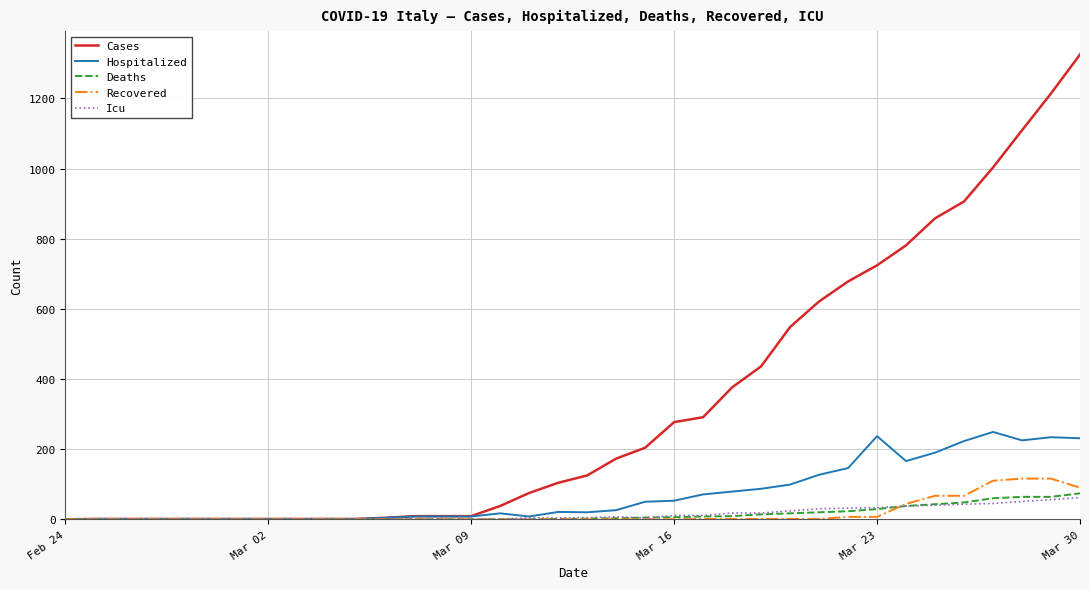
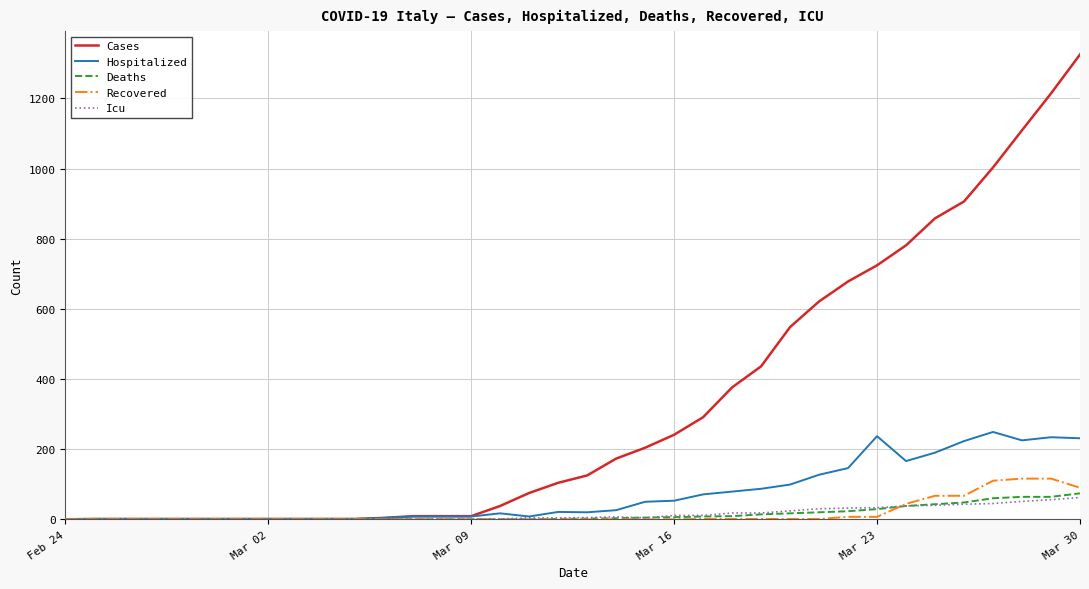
Cases, Mar 16: 280 -> 240
